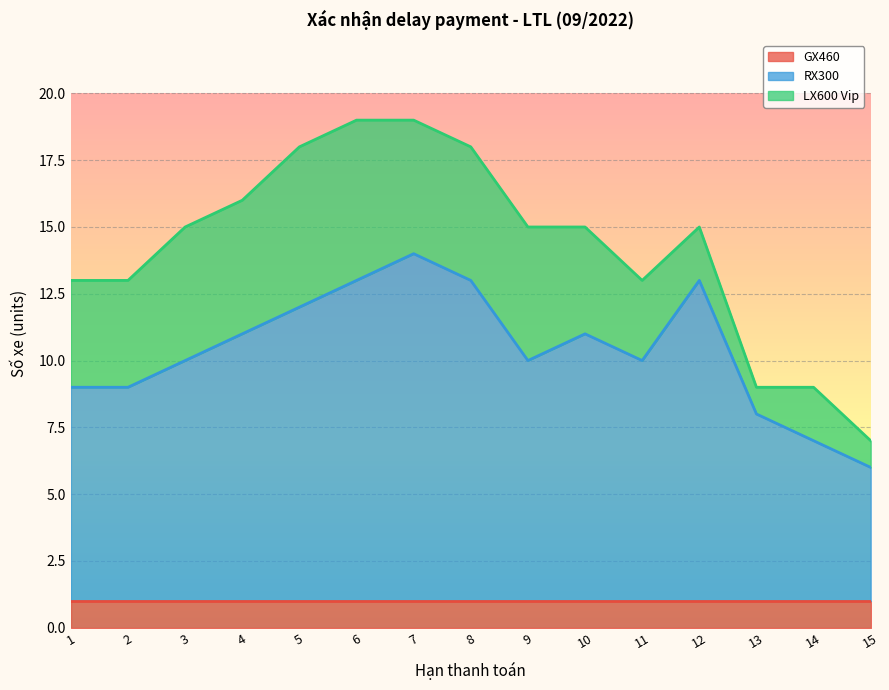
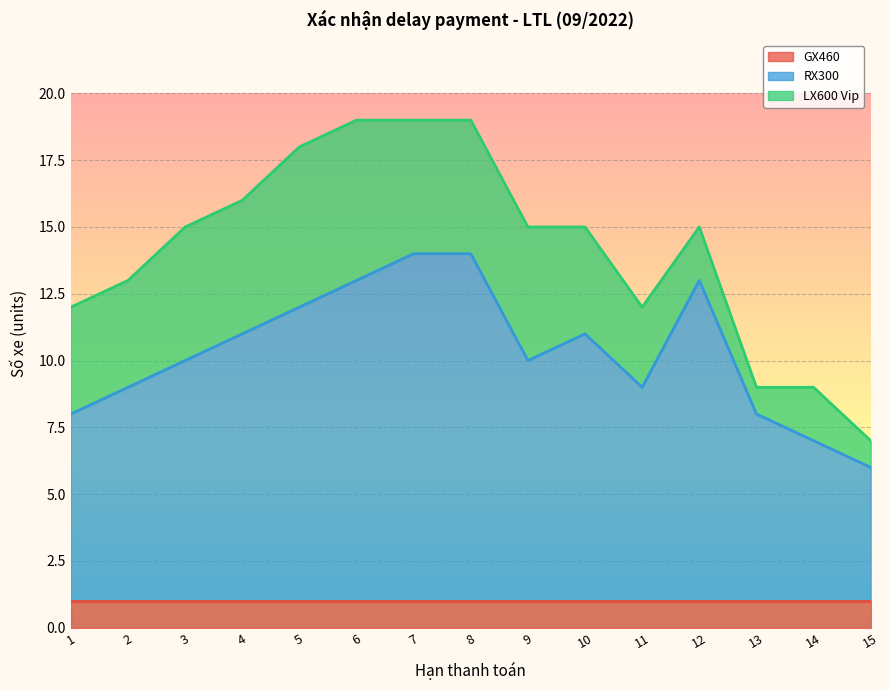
RX300, 1: 9.0 -> 8.0
RX300, 8: 13.0 -> 14.0
RX300, 11: 10.0 -> 9.0
